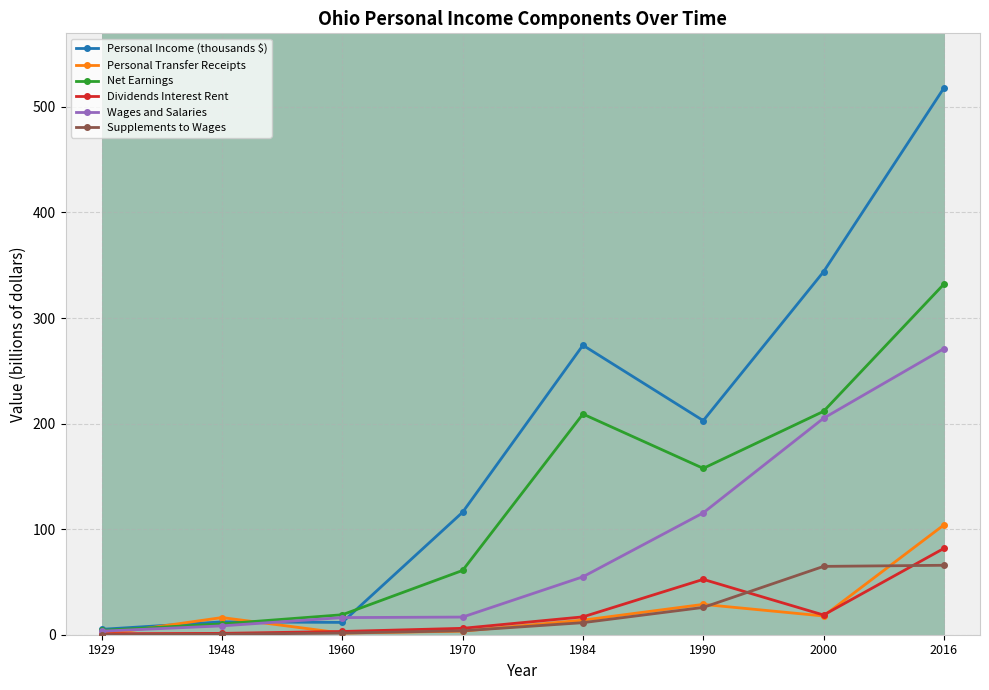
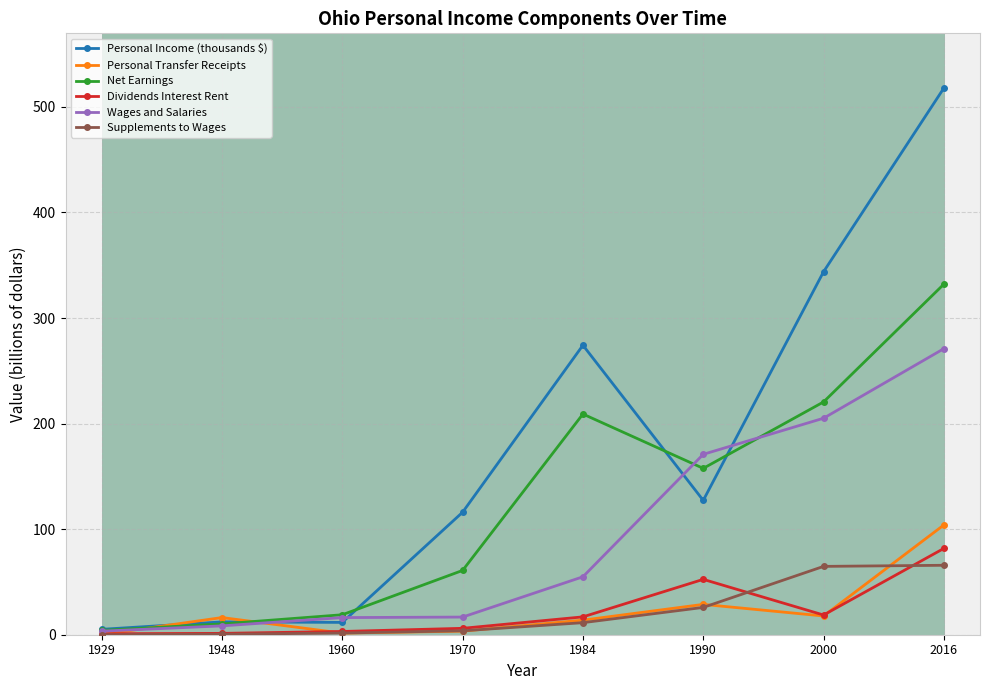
Personal Income (thousands $), 1990: 203 -> 127
Wages and Salaries, 1990: 115 -> 171
Net Earnings, 2000: 212 -> 221
